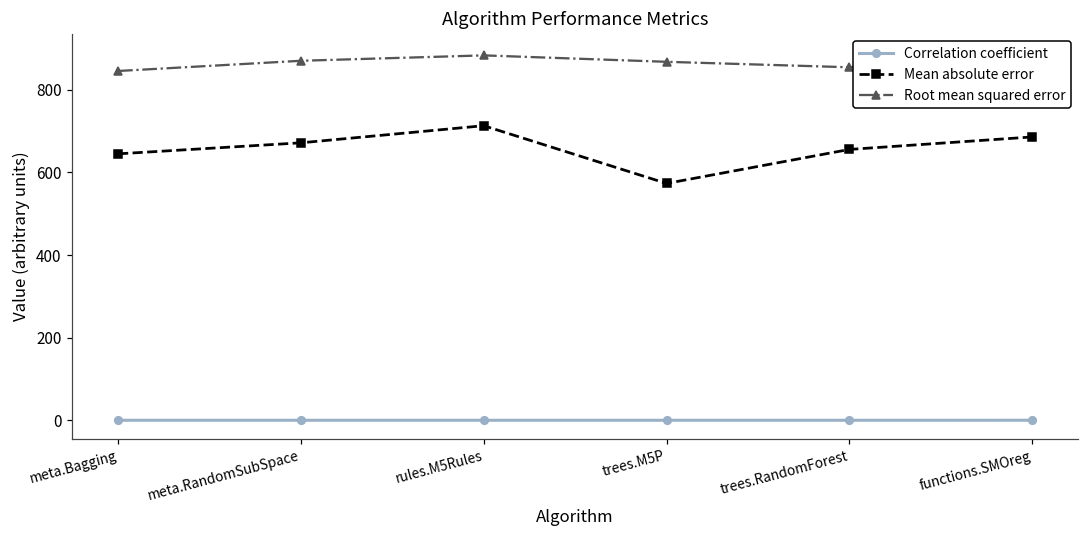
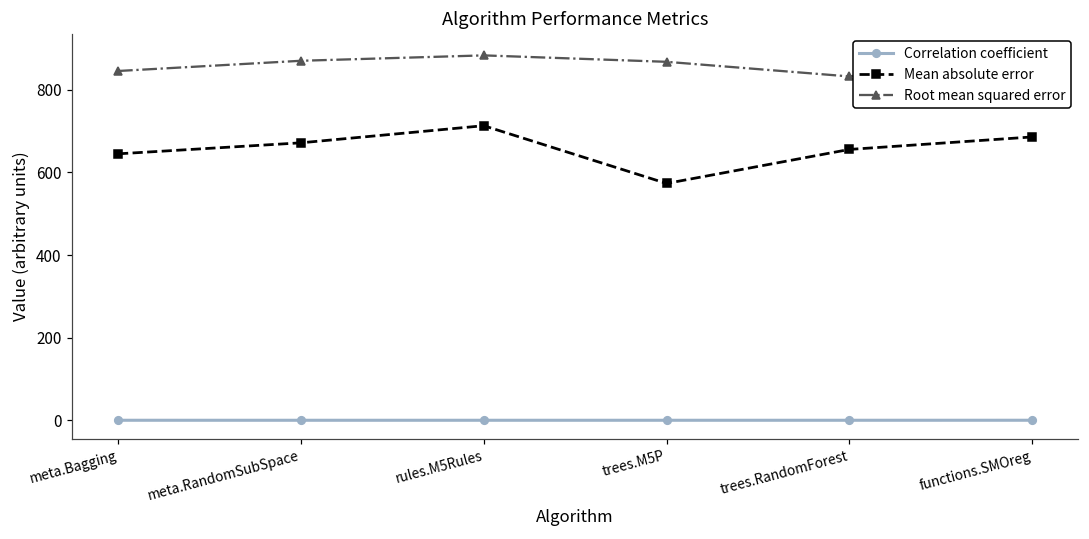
Root mean squared error, trees.RandomForest: 850 -> 830
